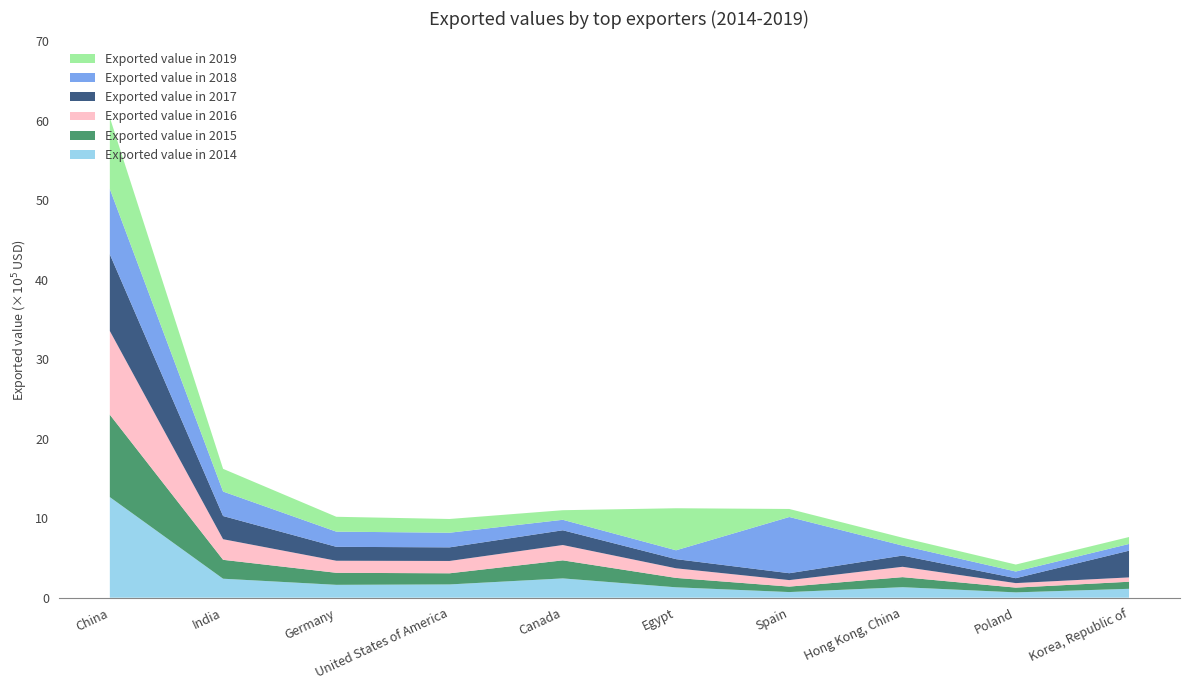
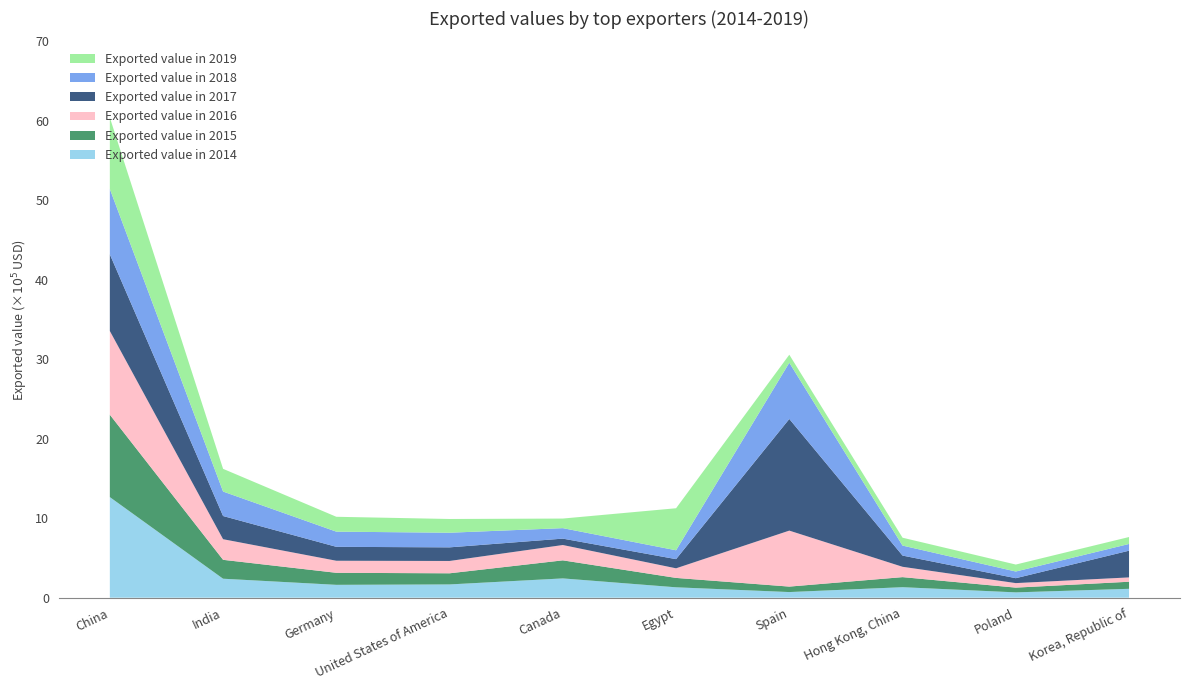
Exported value in 2017, Canada: 2 -> 1
Exported value in 2016, Spain: 1 -> 7
Exported value in 2017, Spain: 1 -> 14
